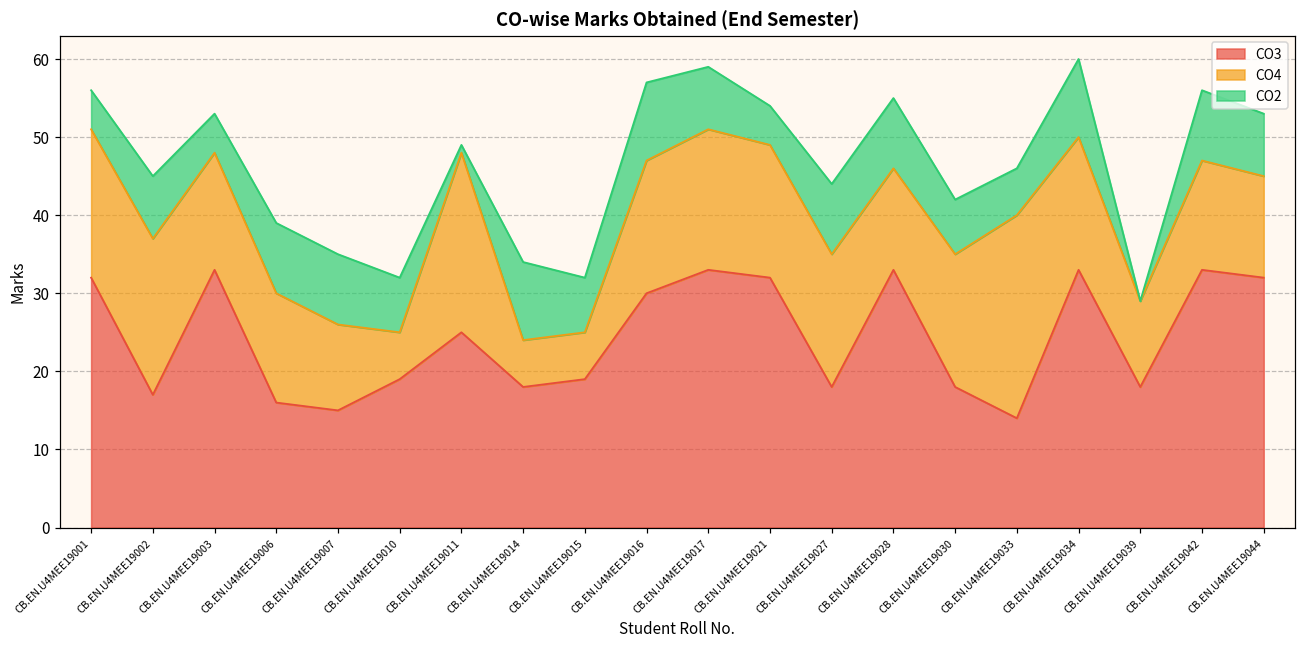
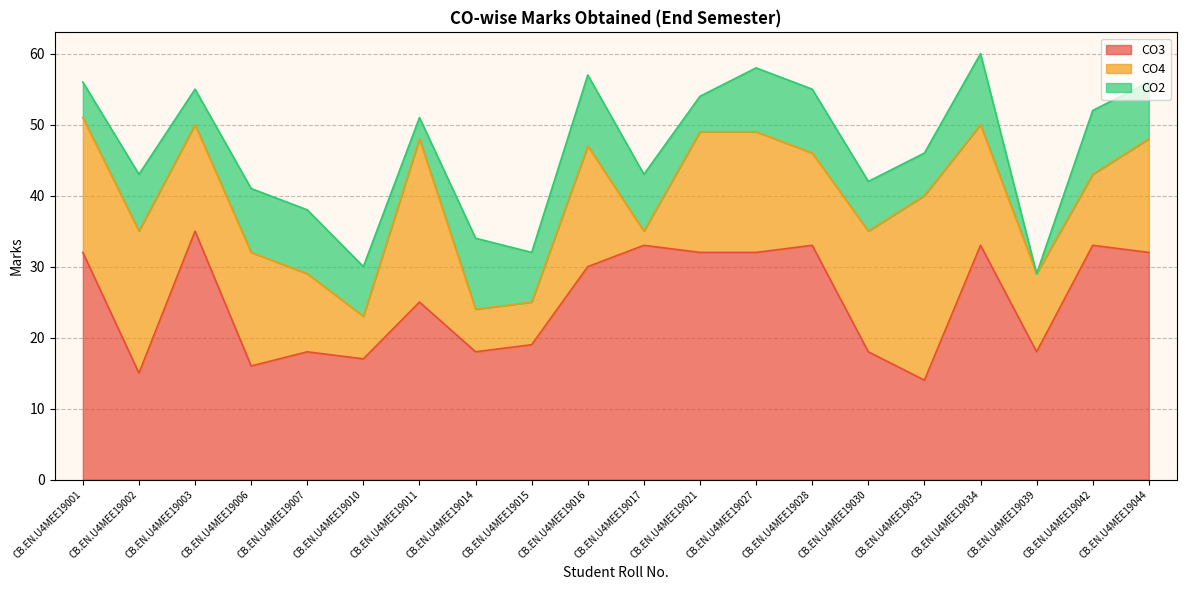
CO3, CB.EN.U4MEE19002: 17 -> 15
CO3, CB.EN.U4MEE19003: 33 -> 35
CO4, CB.EN.U4MEE19006: 14 -> 16
CO3, CB.EN.U4MEE19007: 15 -> 18
CO3, CB.EN.U4MEE19010: 19 -> 17
CO2, CB.EN.U4MEE19011: 1 -> 3
CO4, CB.EN.U4MEE19017: 18 -> 2
CO3, CB.EN.U4MEE19027: 18 -> 32
CO4, CB.EN.U4MEE19042: 14 -> 10
CO4, CB.EN.U4MEE19044: 13 -> 16
